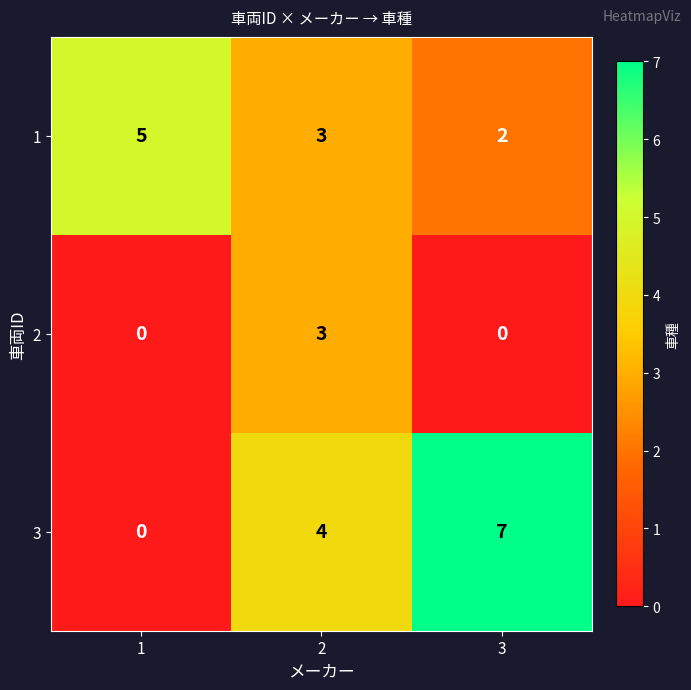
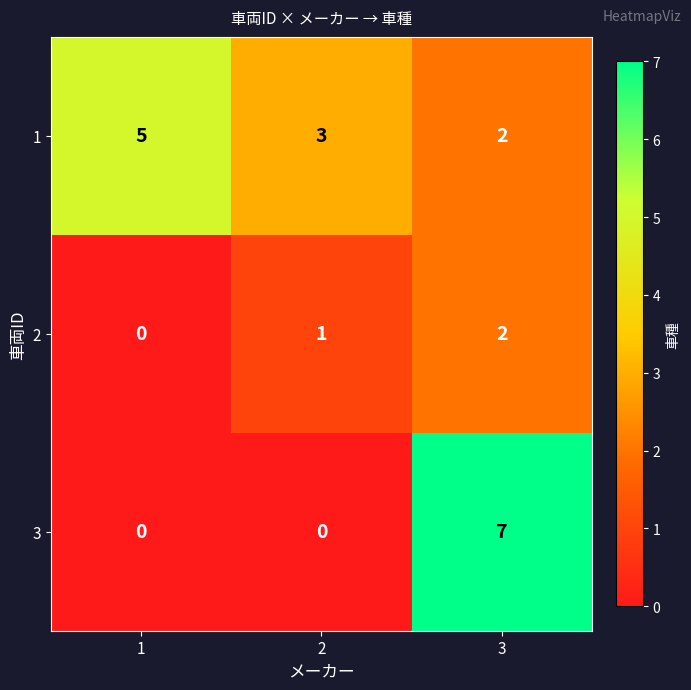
2, 2: 3 -> 1
2, 3: 0 -> 2
3, 2: 4 -> 0
